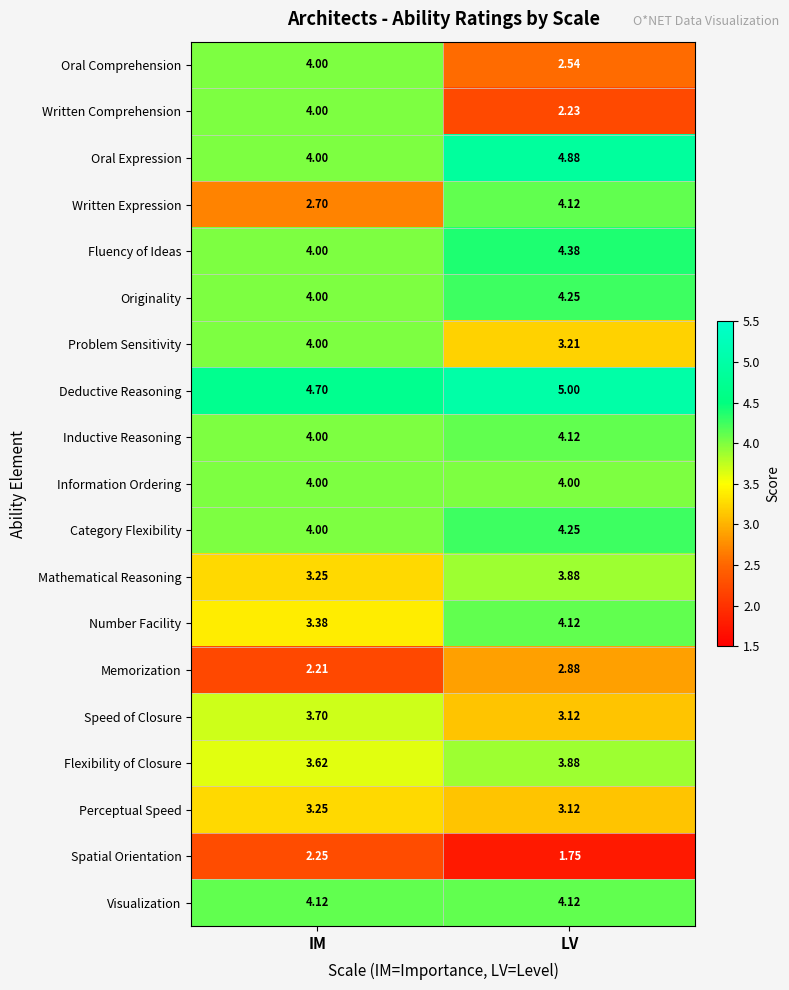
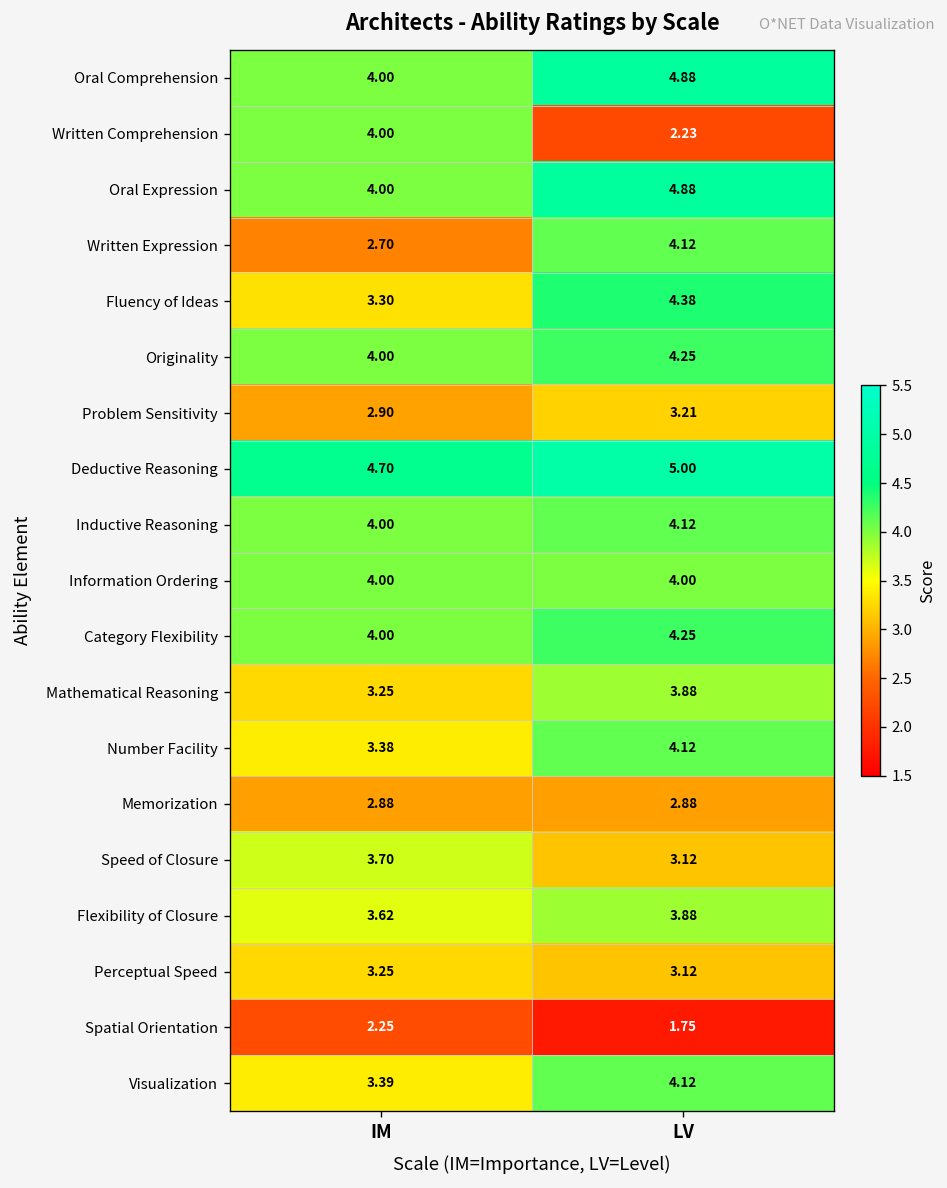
Oral Comprehension, LV: 2.54 -> 4.88
Fluency of Ideas, IM: 4.00 -> 3.30
Problem Sensitivity, IM: 4.00 -> 2.90
Memorization, IM: 2.21 -> 2.88
Visualization, IM: 4.12 -> 3.39
